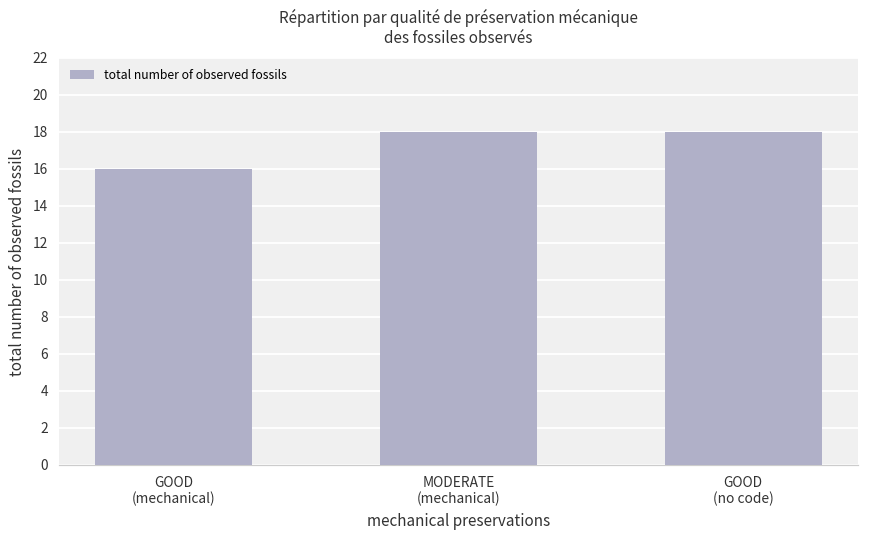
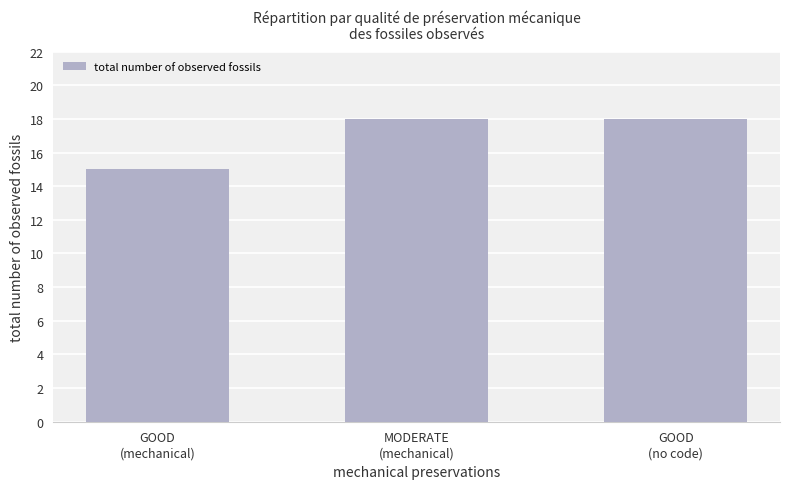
GOOD (mechanical): 16 -> 15
